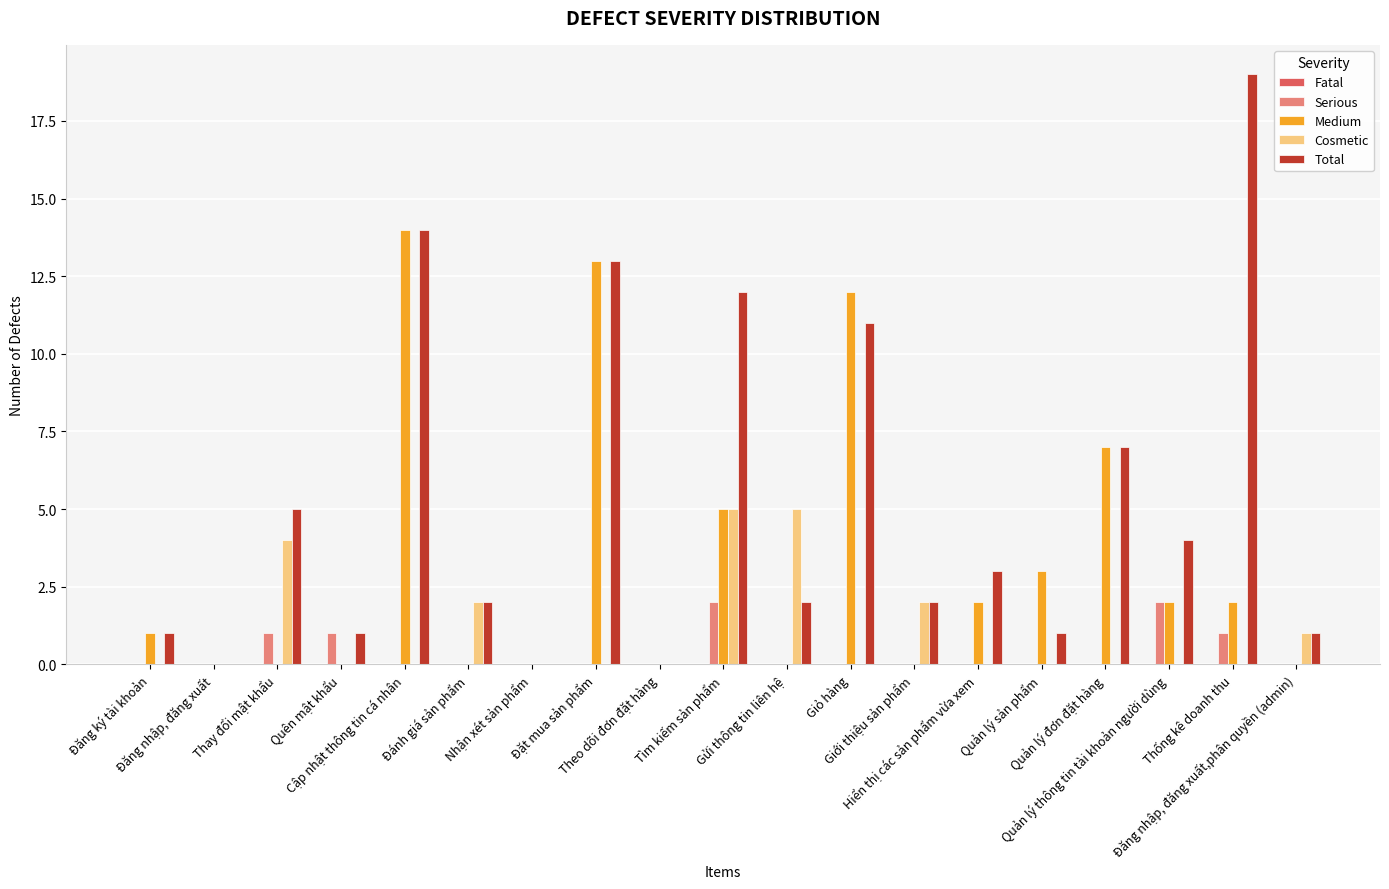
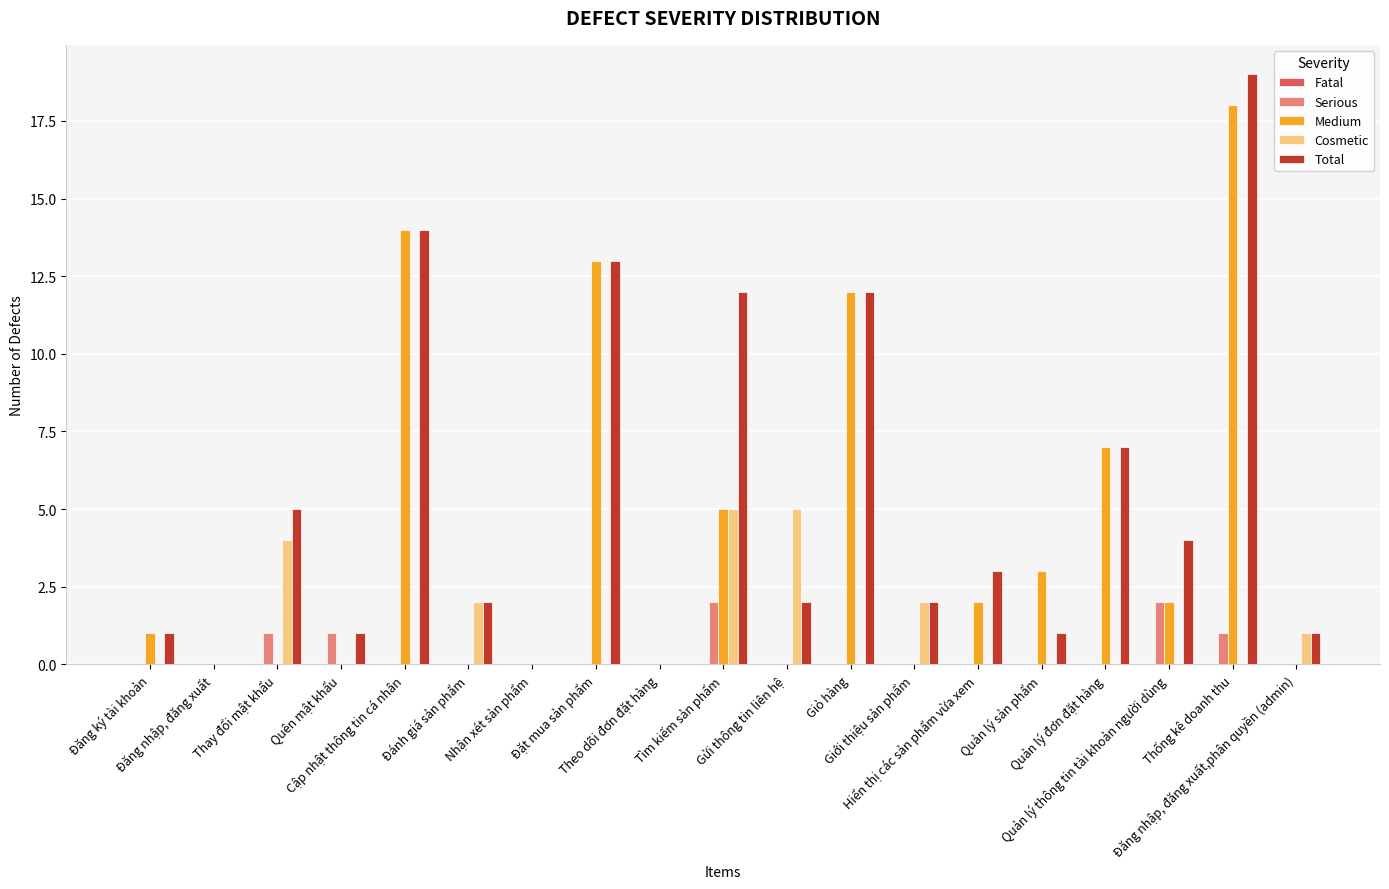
Total, Giỏ hàng: 11 -> 12
Medium, Thống kê doanh thu: 2 -> 18
